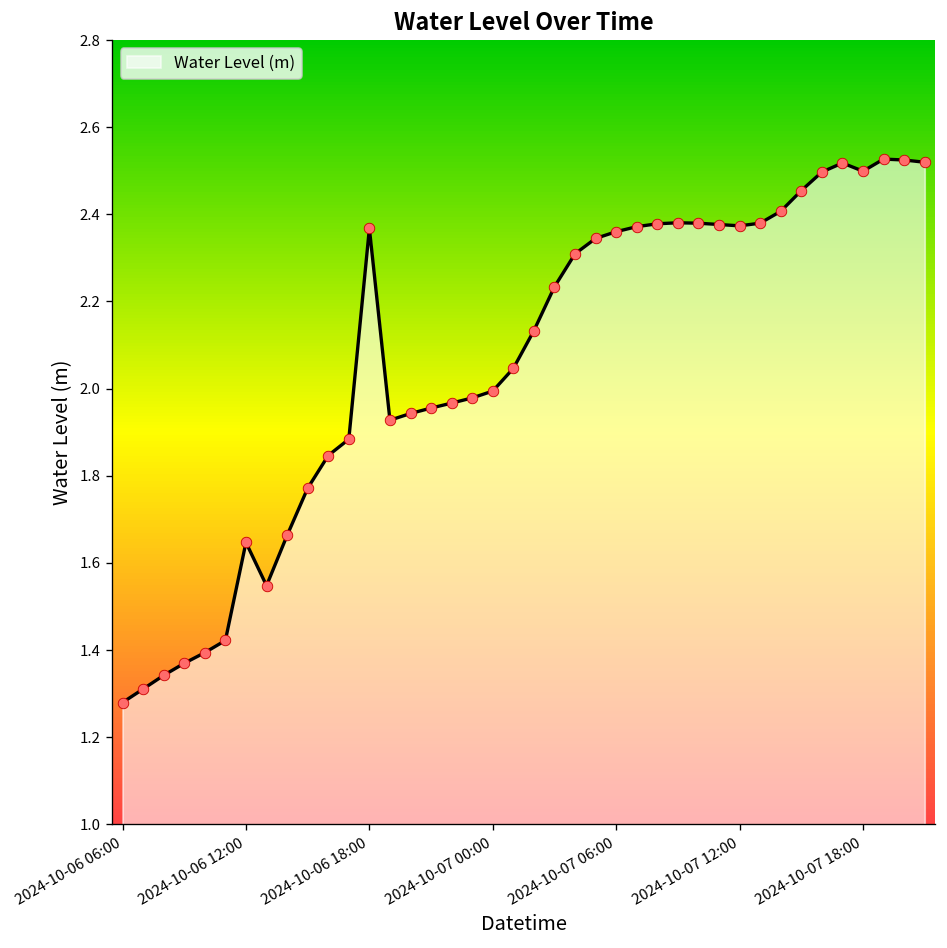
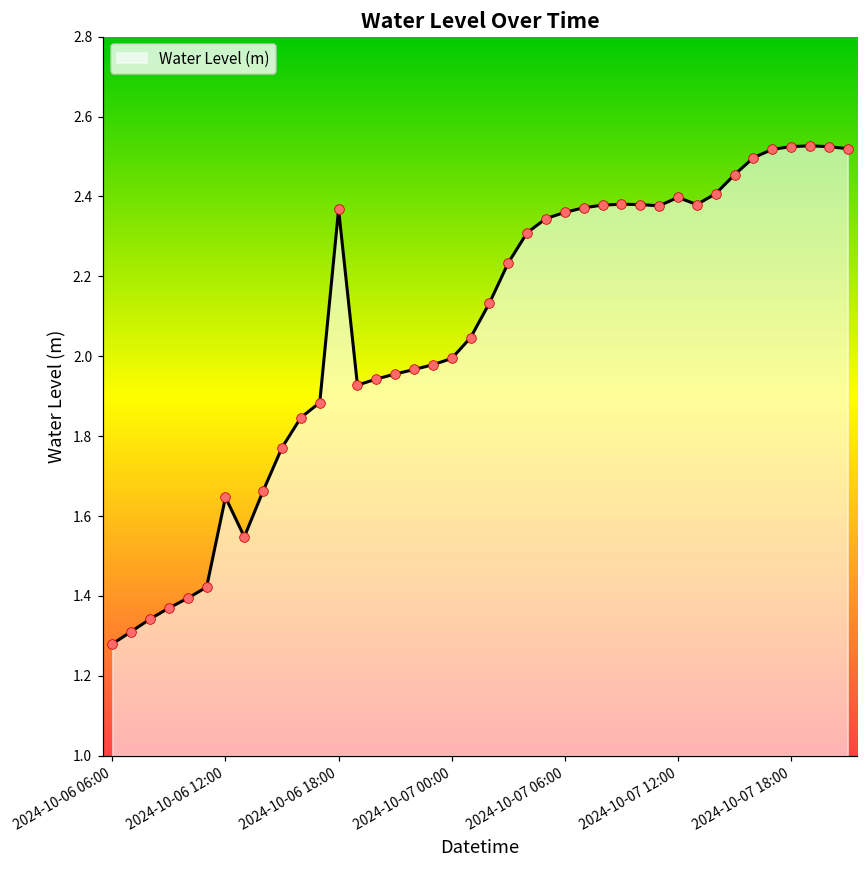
2024-10-07 12:00: 2.37 -> 2.40
2024-10-07 18:00: 2.50 -> 2.52
